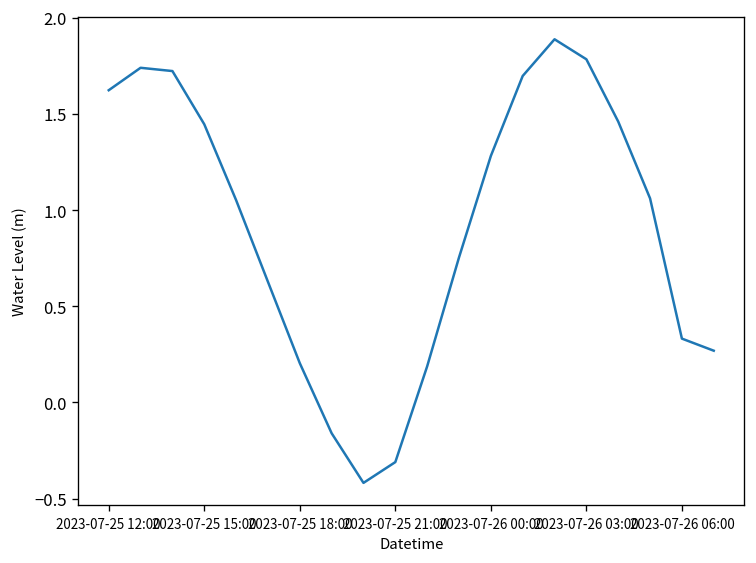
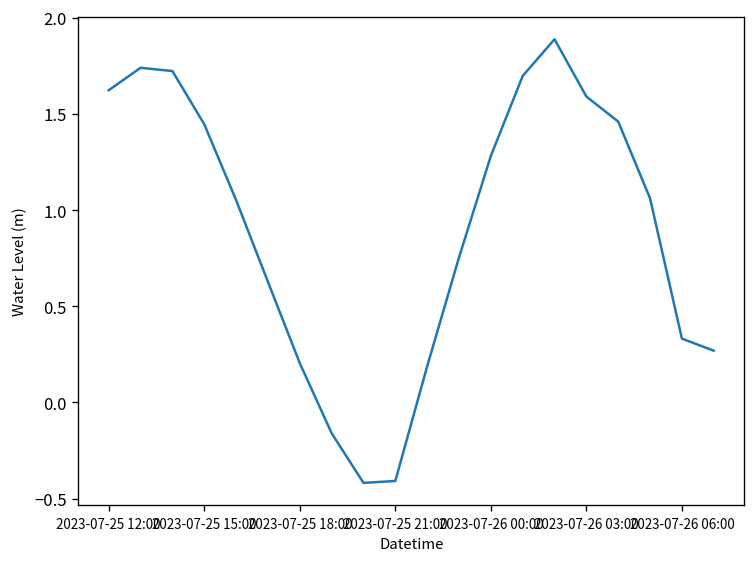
2023-07-25 21:00: -0.31 -> -0.41
2023-07-26 03:00: 1.78 -> 1.59
